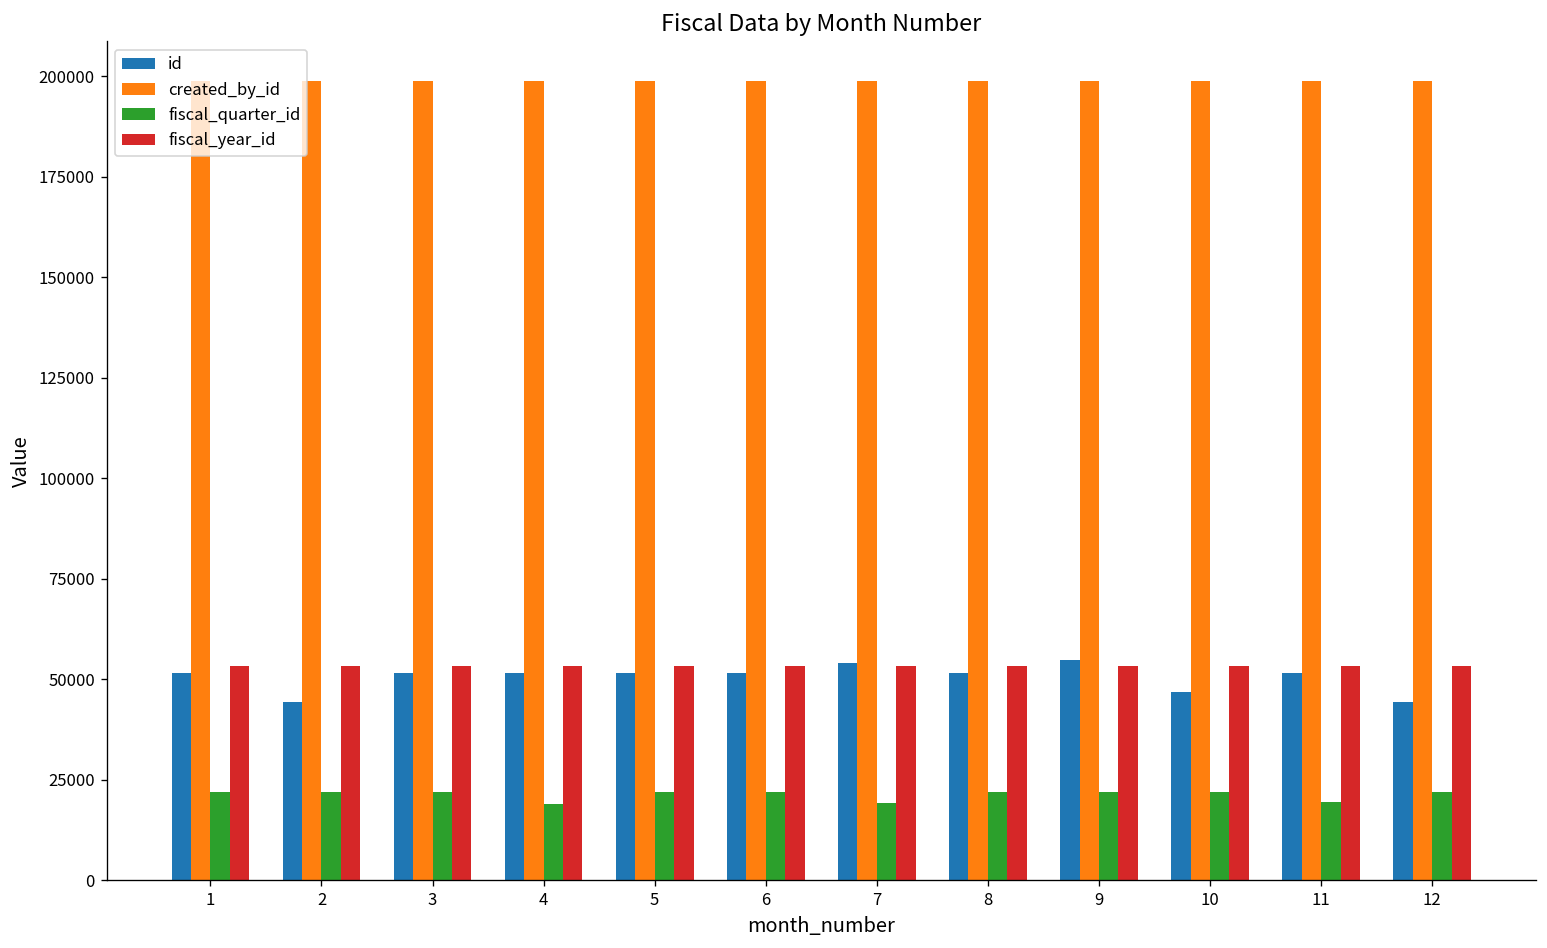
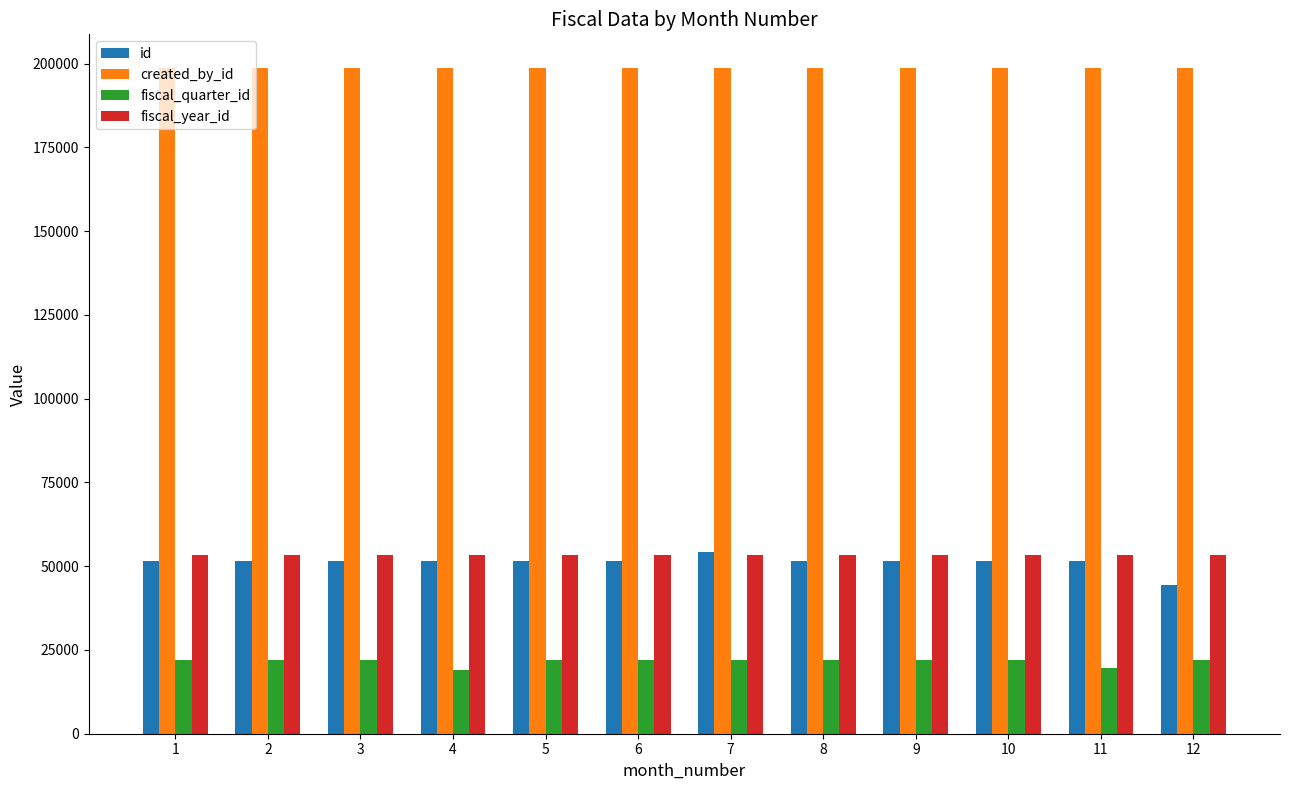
id, 2: 44000 -> 52000
fiscal_quarter_id, 7: 19000 -> 22000
id, 9: 55000 -> 52000
id, 10: 47000 -> 52000
